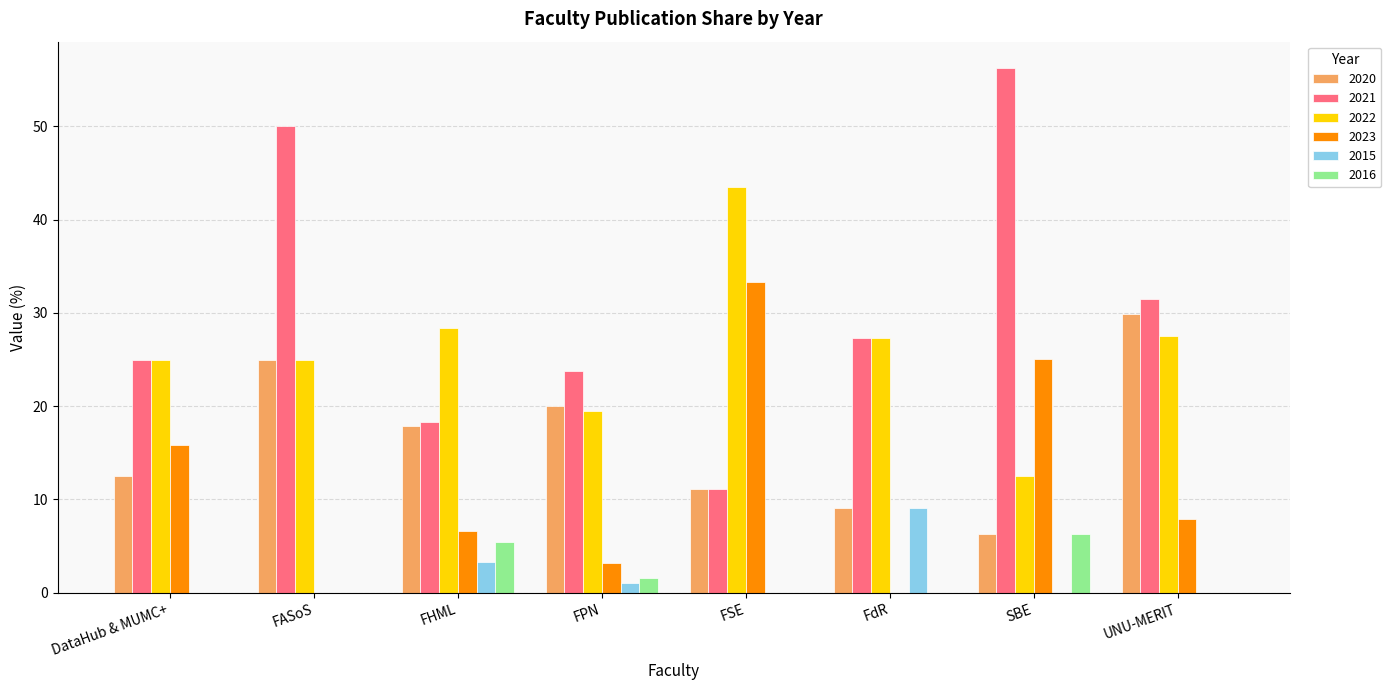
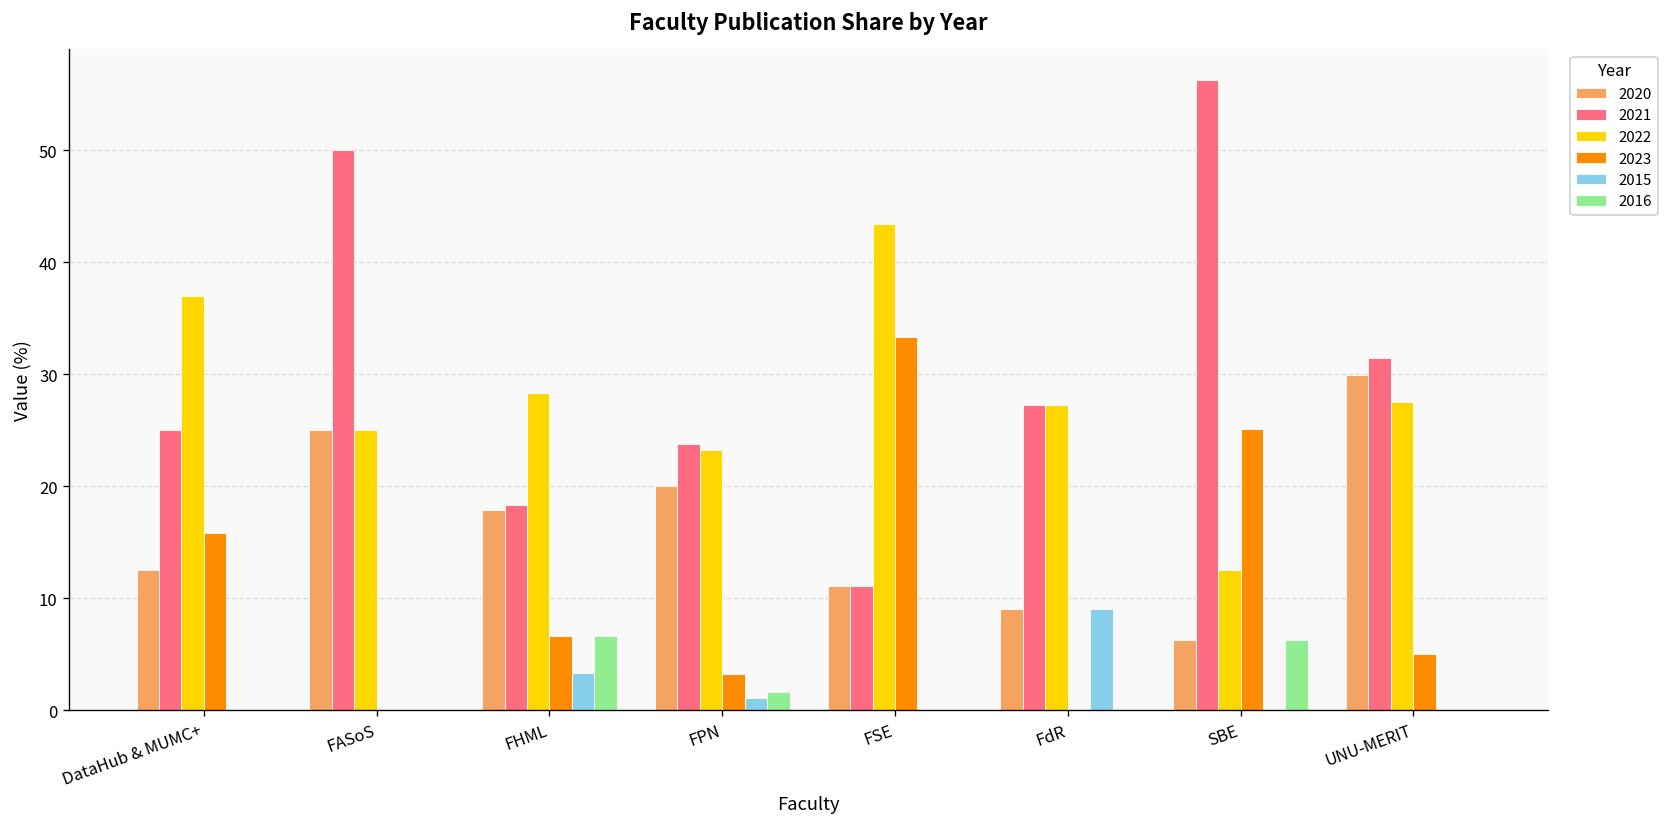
2022, DataHub & MUMC+: 25 -> 37
2016, FHML: 5 -> 7
2022, FPN: 19 -> 23
2023, UNU-MERIT: 8 -> 5
